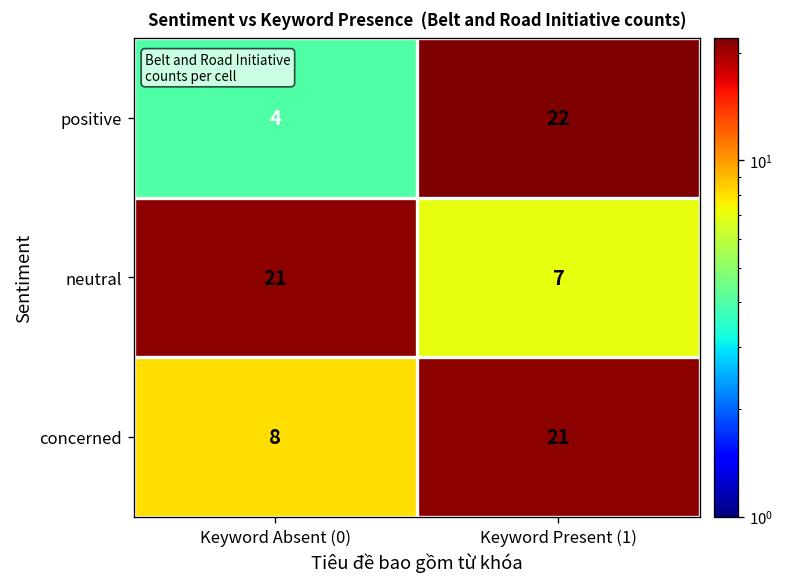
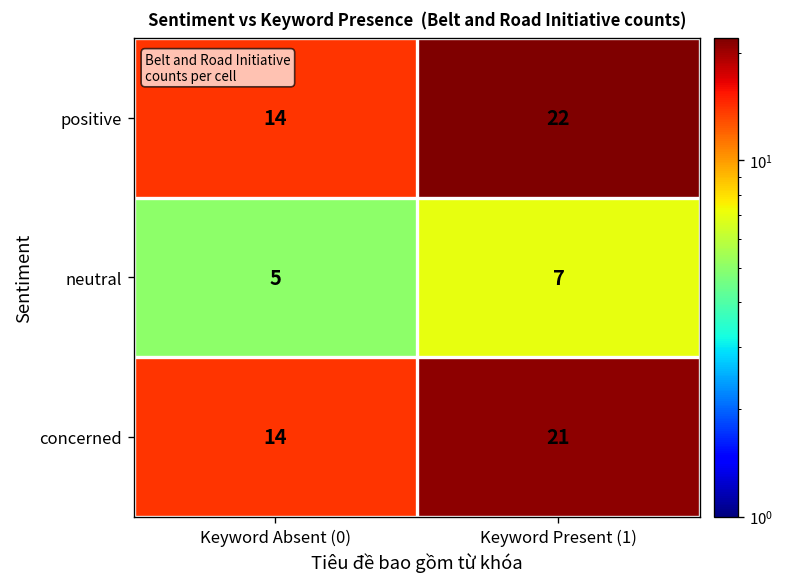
positive, Keyword Absent (0): 4 -> 14
neutral, Keyword Absent (0): 21 -> 5
concerned, Keyword Absent (0): 8 -> 14
